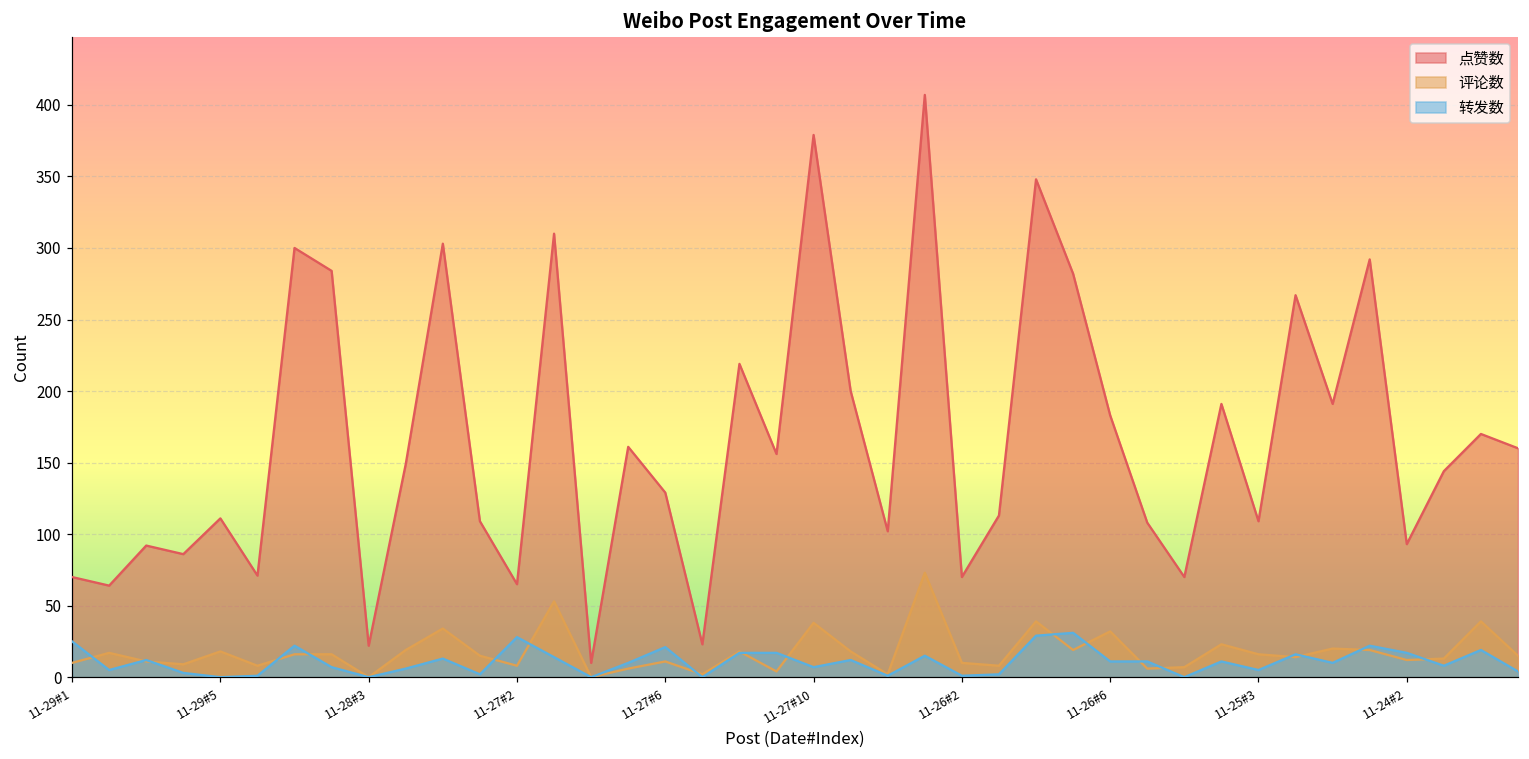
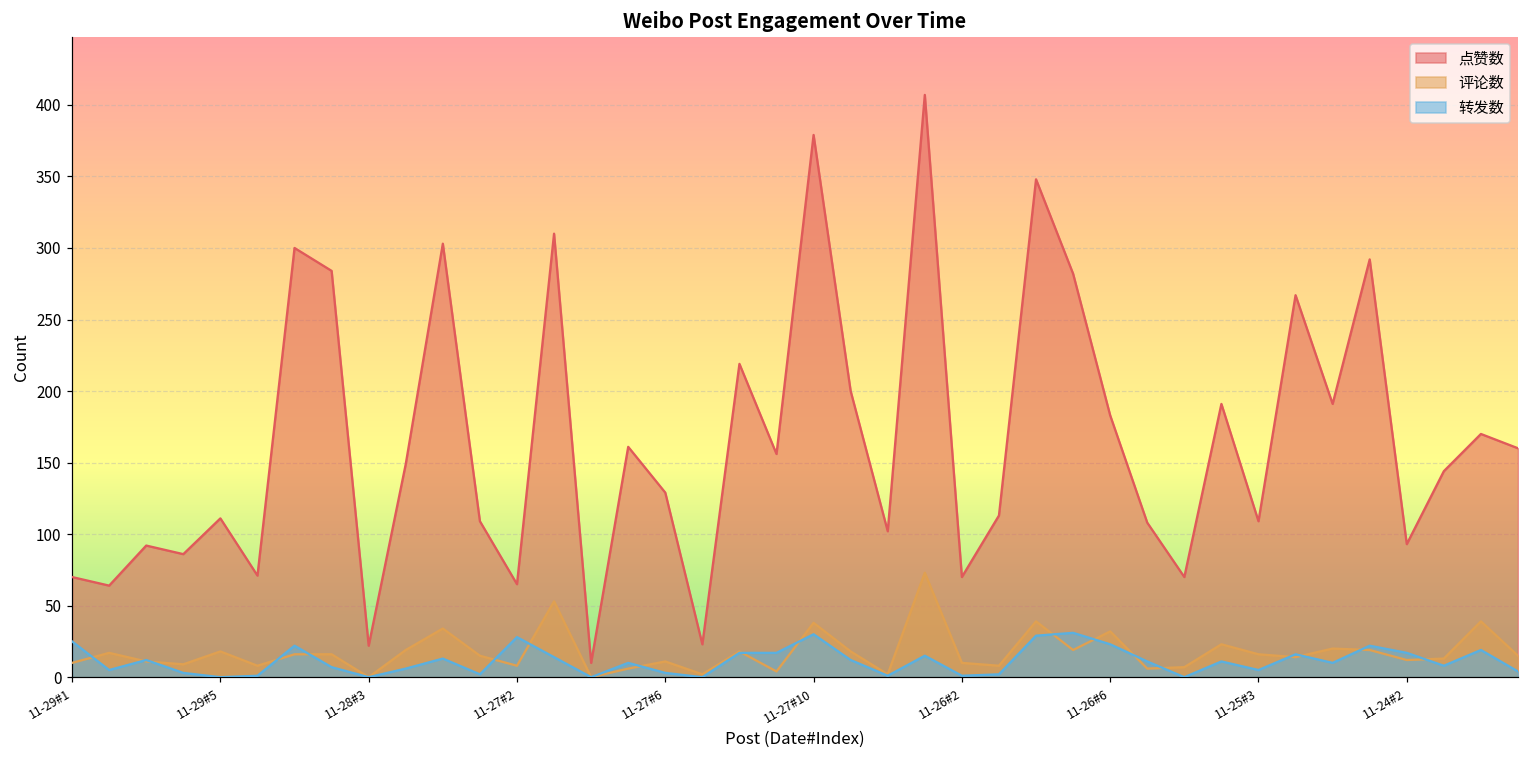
转发数, 11-27#6: 21 -> 3
转发数, 11-27#10: 7 -> 30
转发数, 11-26#6: 11 -> 23
